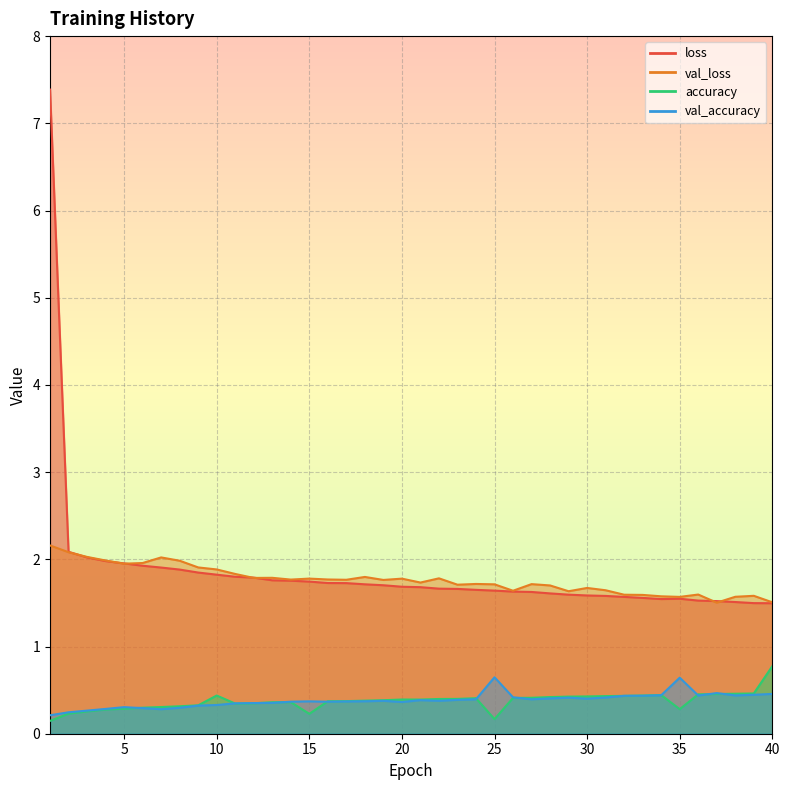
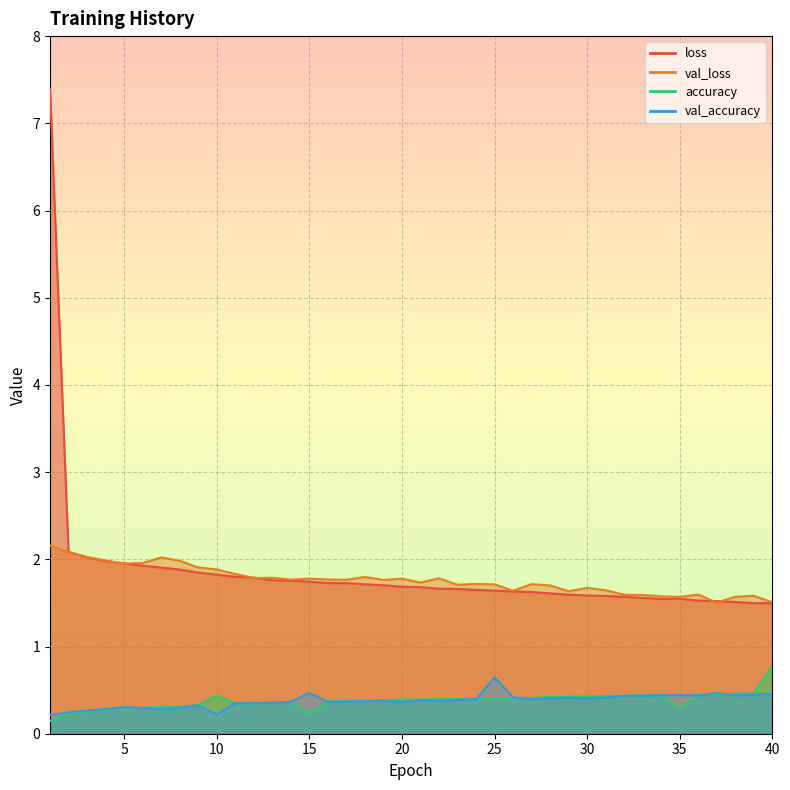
val_accuracy, 10: 0.3 -> 0.2
val_accuracy, 15: 0.4 -> 0.5
accuracy, 25: 0.2 -> 0.4
val_accuracy, 35: 0.6 -> 0.4
